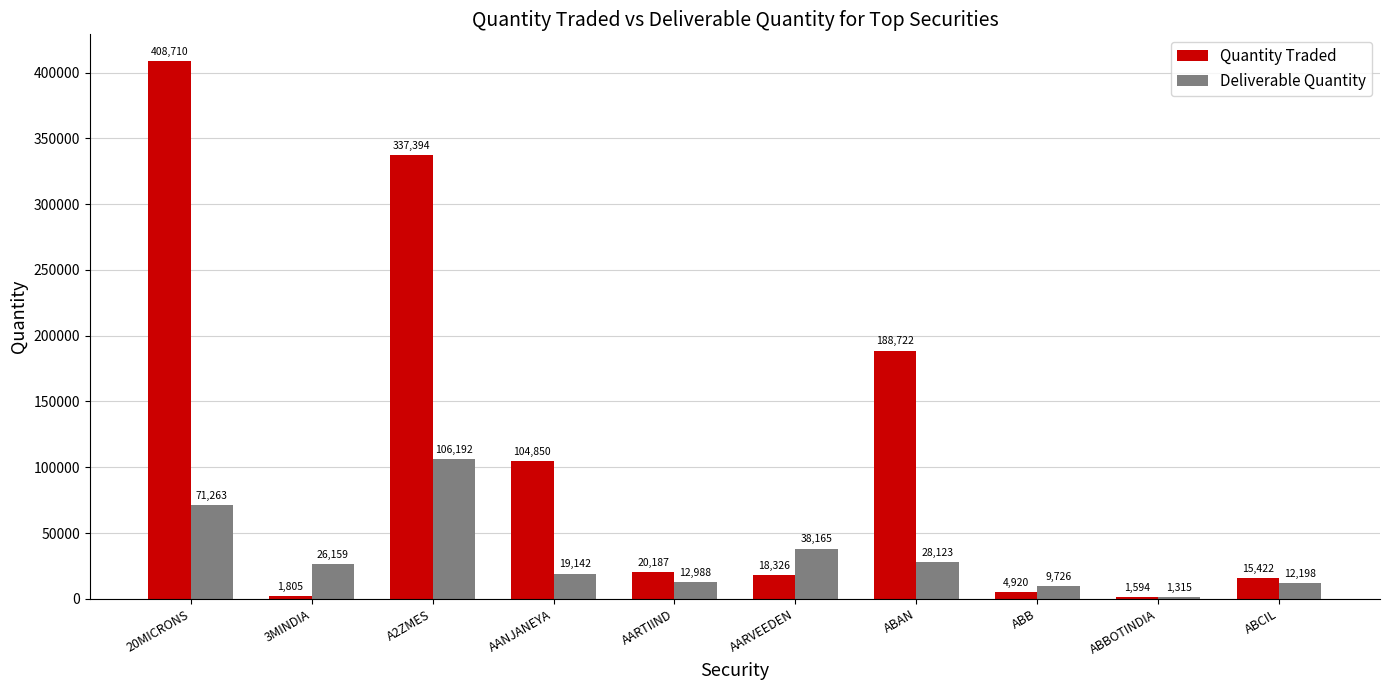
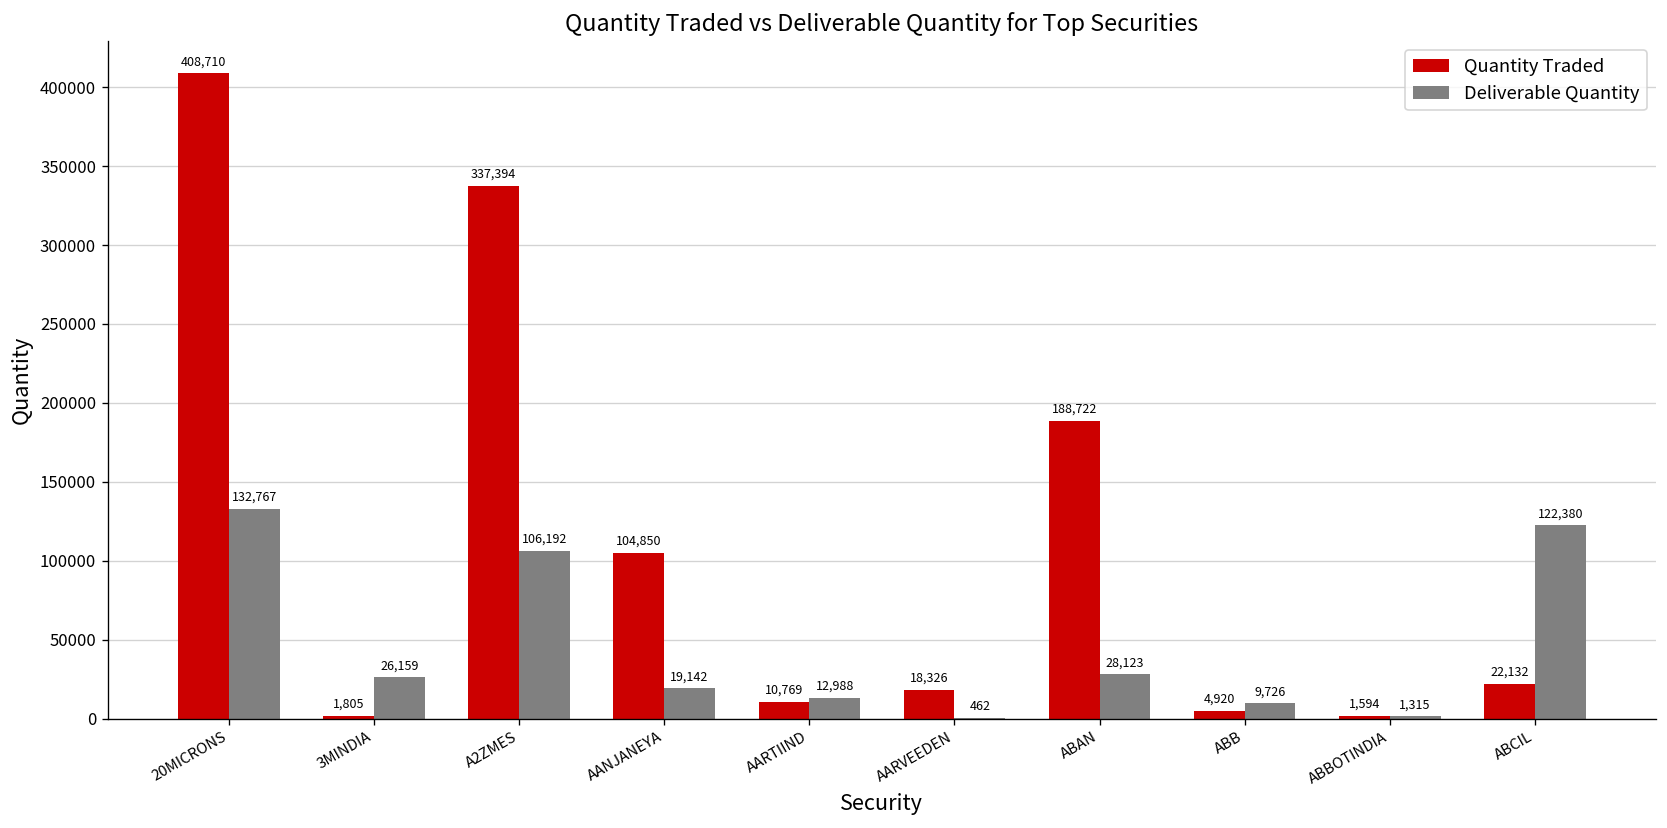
Deliverable Quantity, 20MICRONS: 71,263 -> 132,767
Quantity Traded, AARTIIND: 20,187 -> 10,769
Deliverable Quantity, AARVEEDEN: 38,165 -> 462
Quantity Traded, ABCIL: 15,422 -> 22,132
Deliverable Quantity, ABCIL: 12,198 -> 122,380
